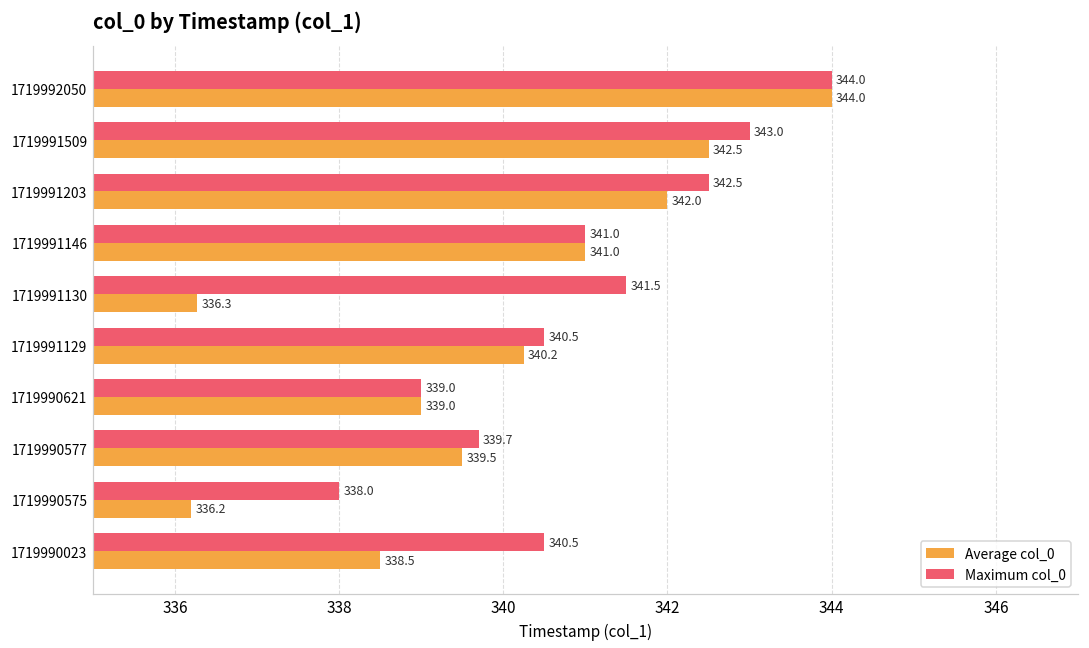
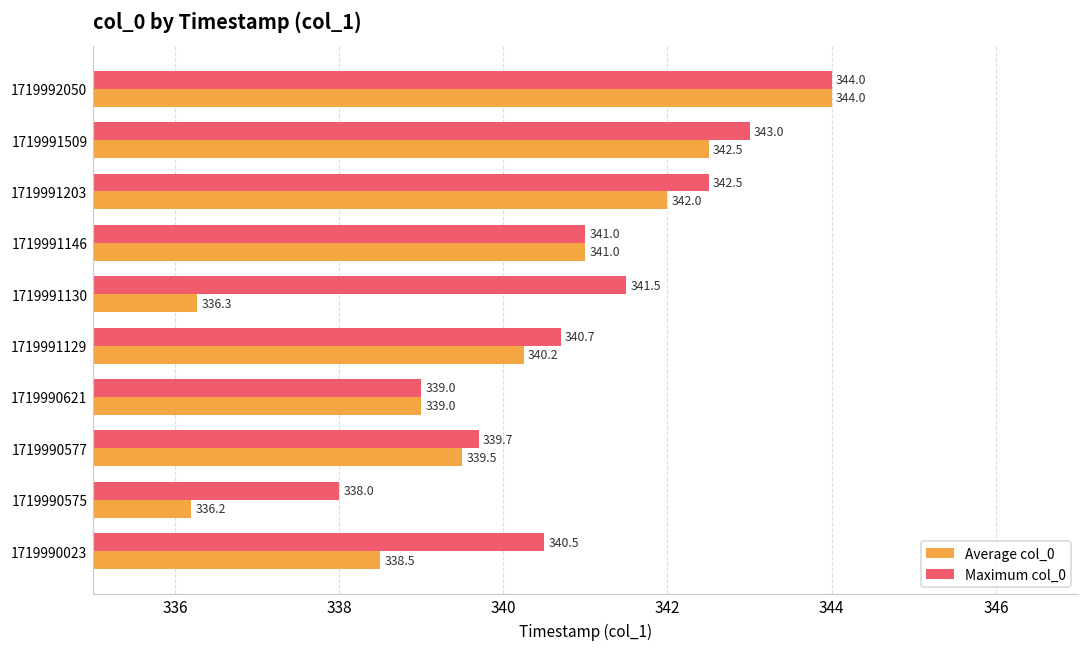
Maximum col_0, 1719991129: 340.5 -> 340.7
